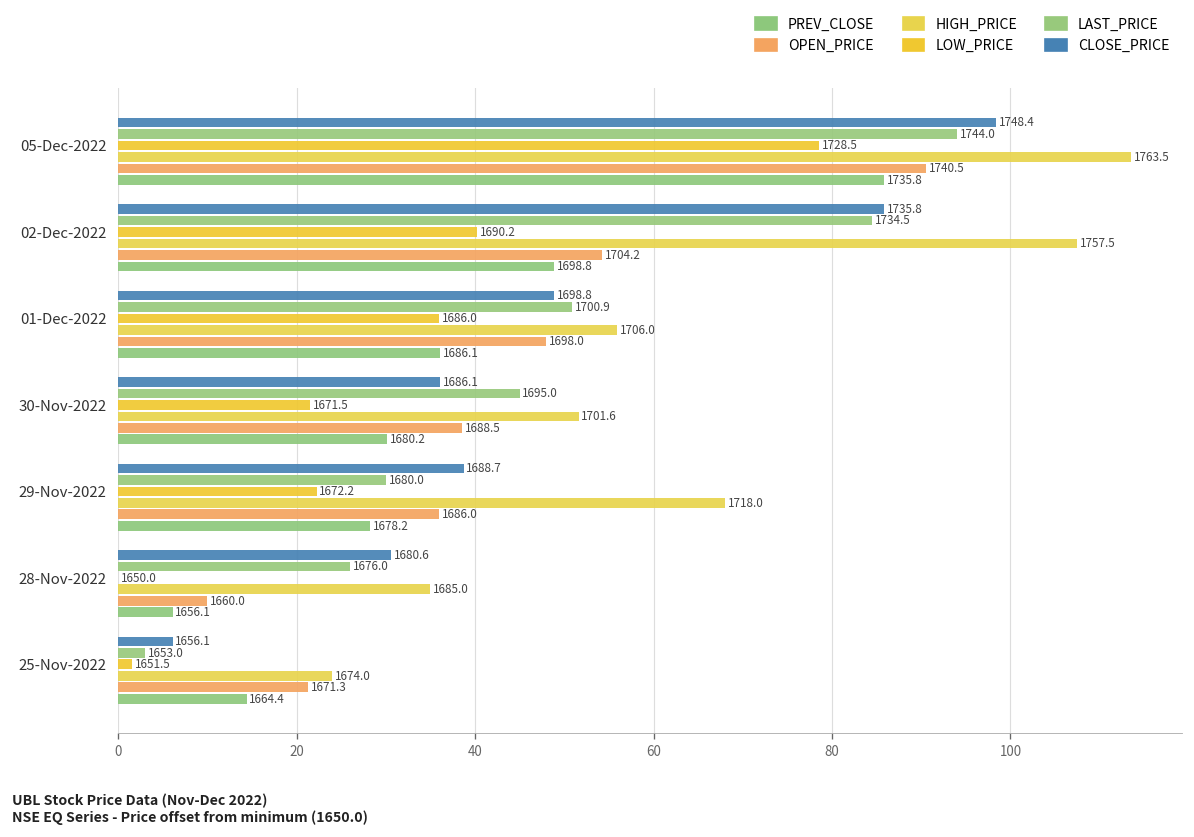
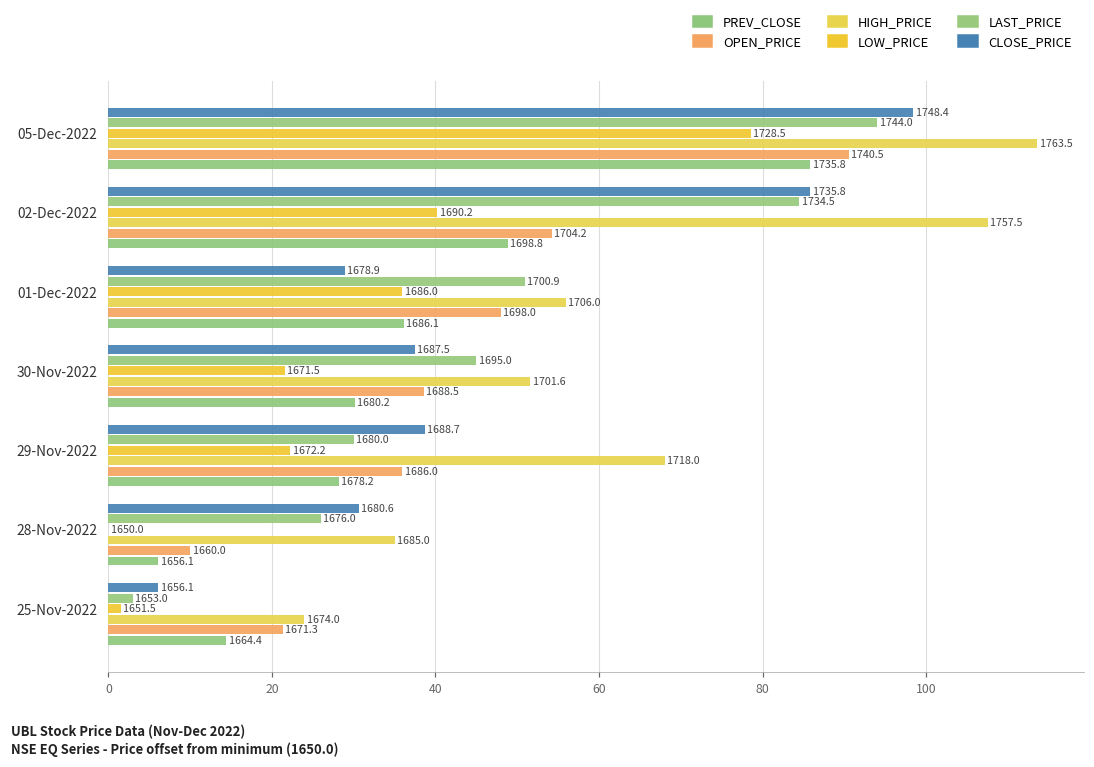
CLOSE_PRICE, 01-Dec-2022: 1698.8 -> 1678.9
CLOSE_PRICE, 30-Nov-2022: 1686.1 -> 1687.5
